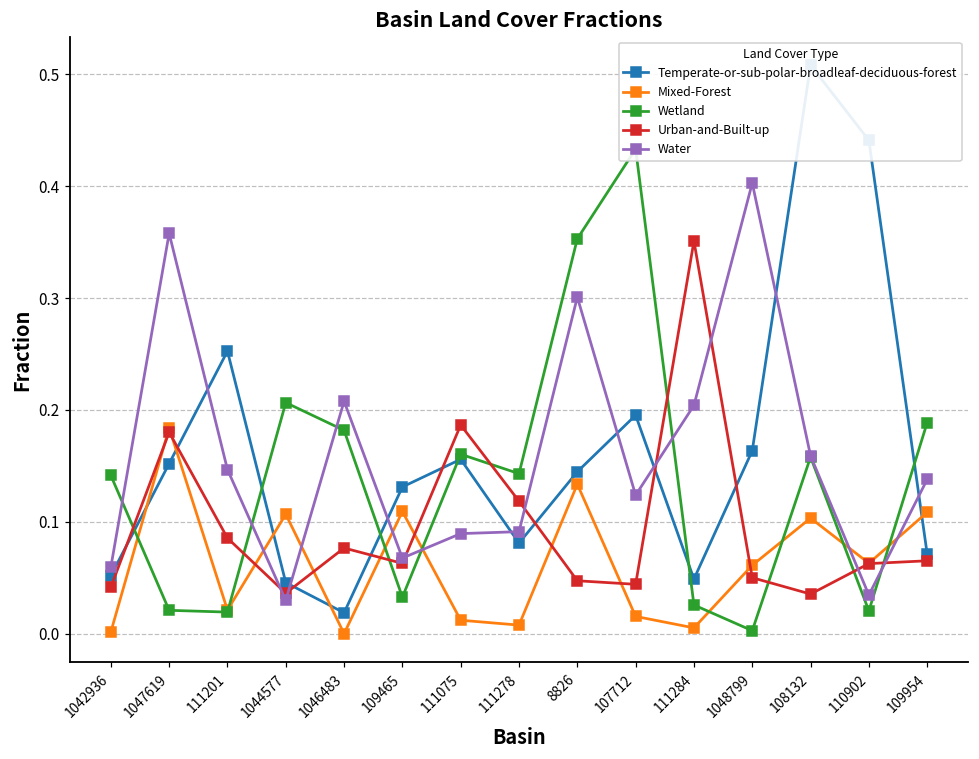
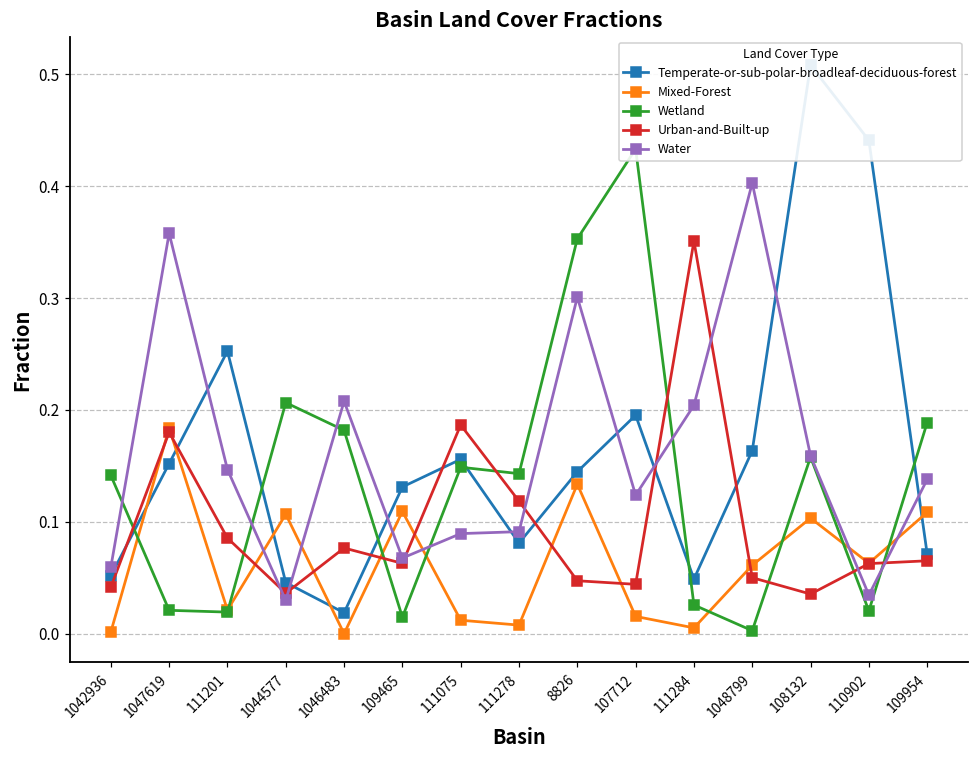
Wetland, 109465: 0.033 -> 0.015
Wetland, 111075: 0.160 -> 0.149
